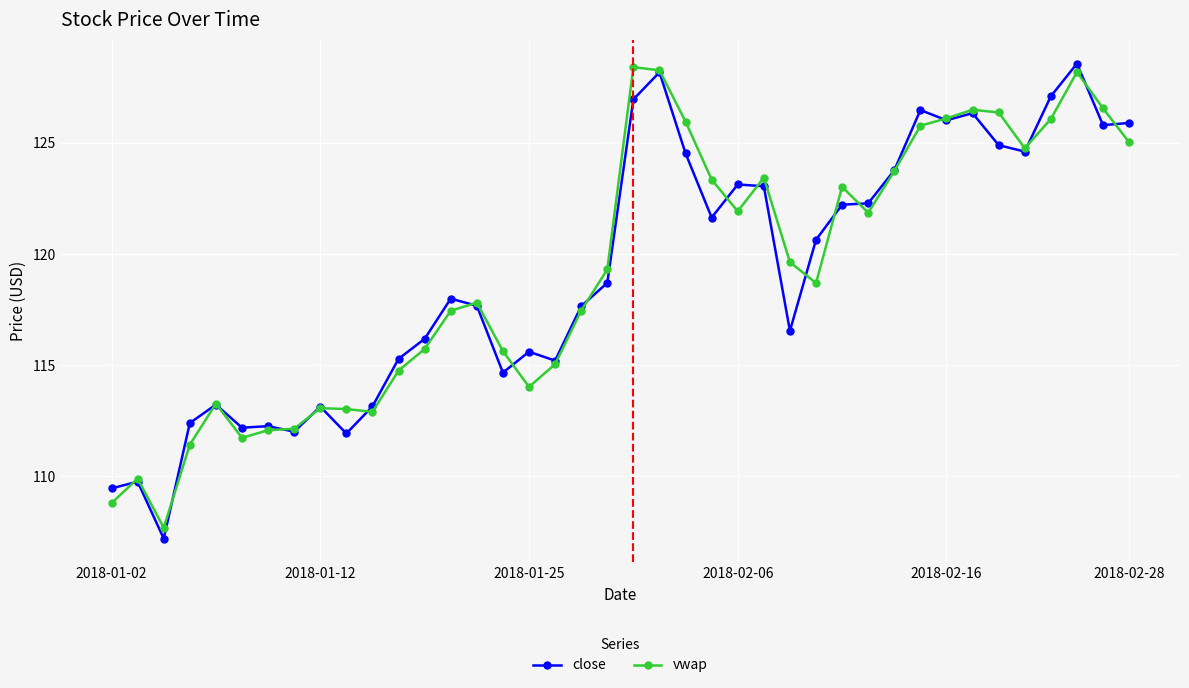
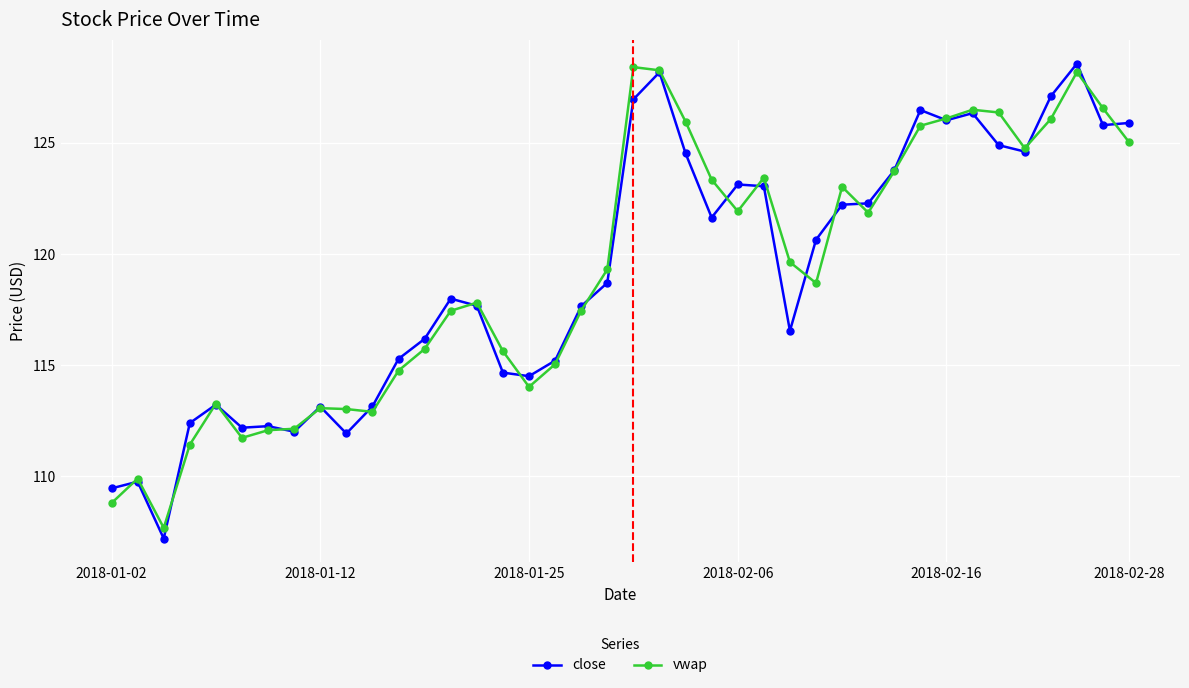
close, 2018-01-25: 115.6 -> 114.5
